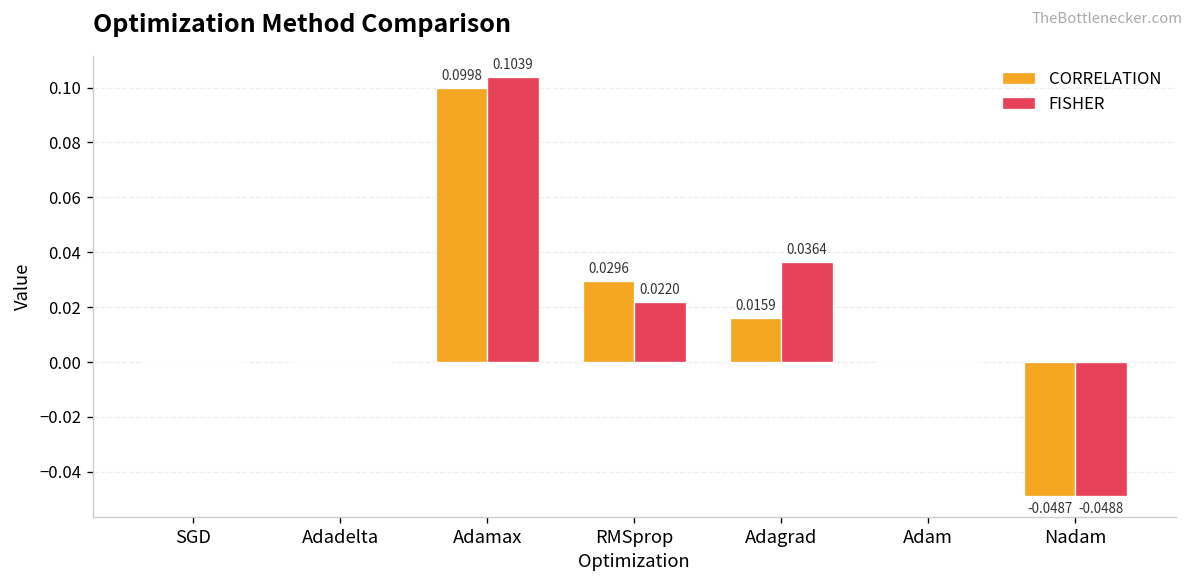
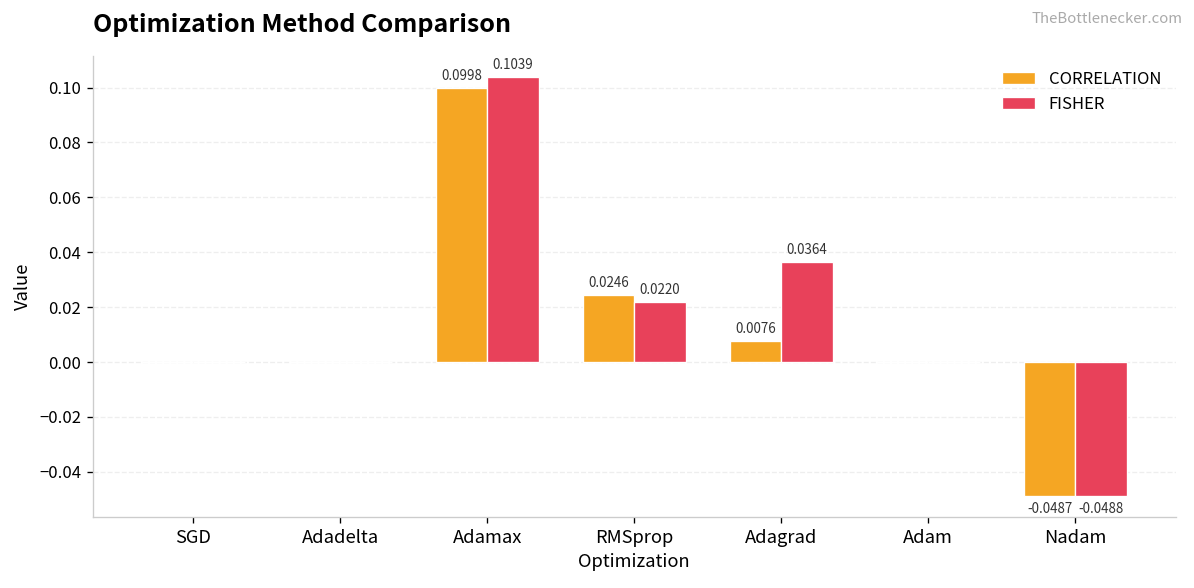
CORRELATION, RMSprop: 0.0296 -> 0.0246
CORRELATION, Adagrad: 0.0159 -> 0.0076
